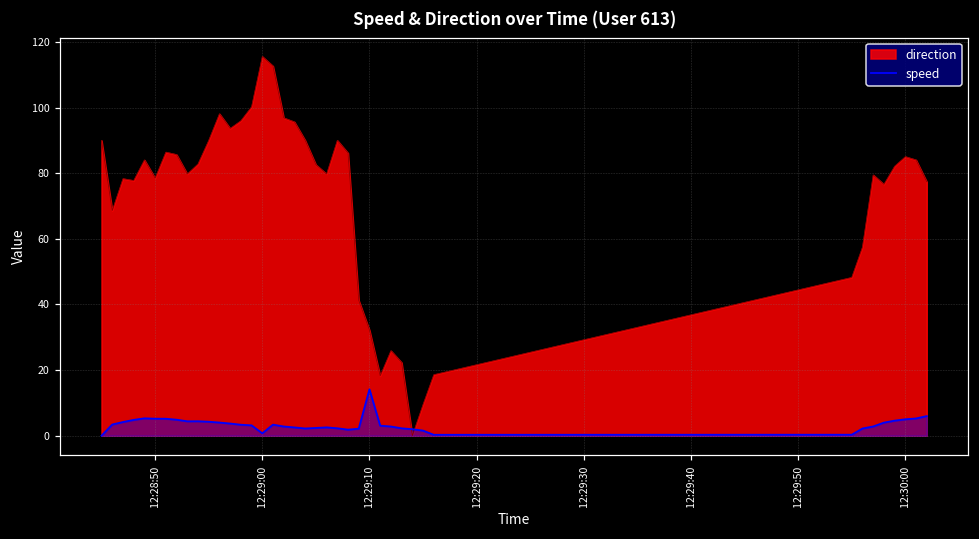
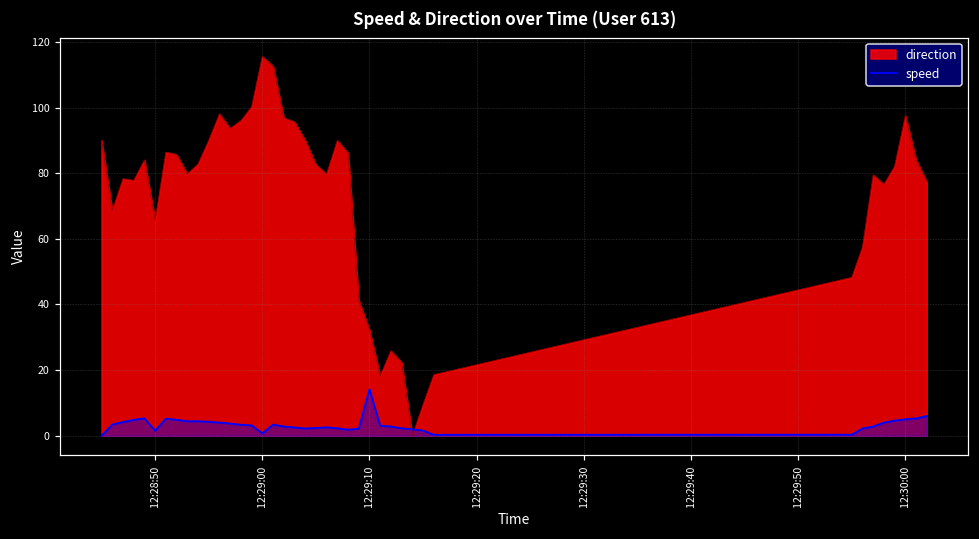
direction, 12:28:50: 79 -> 66
speed, 12:28:50: 5 -> 2
direction, 12:30:00: 85 -> 98
